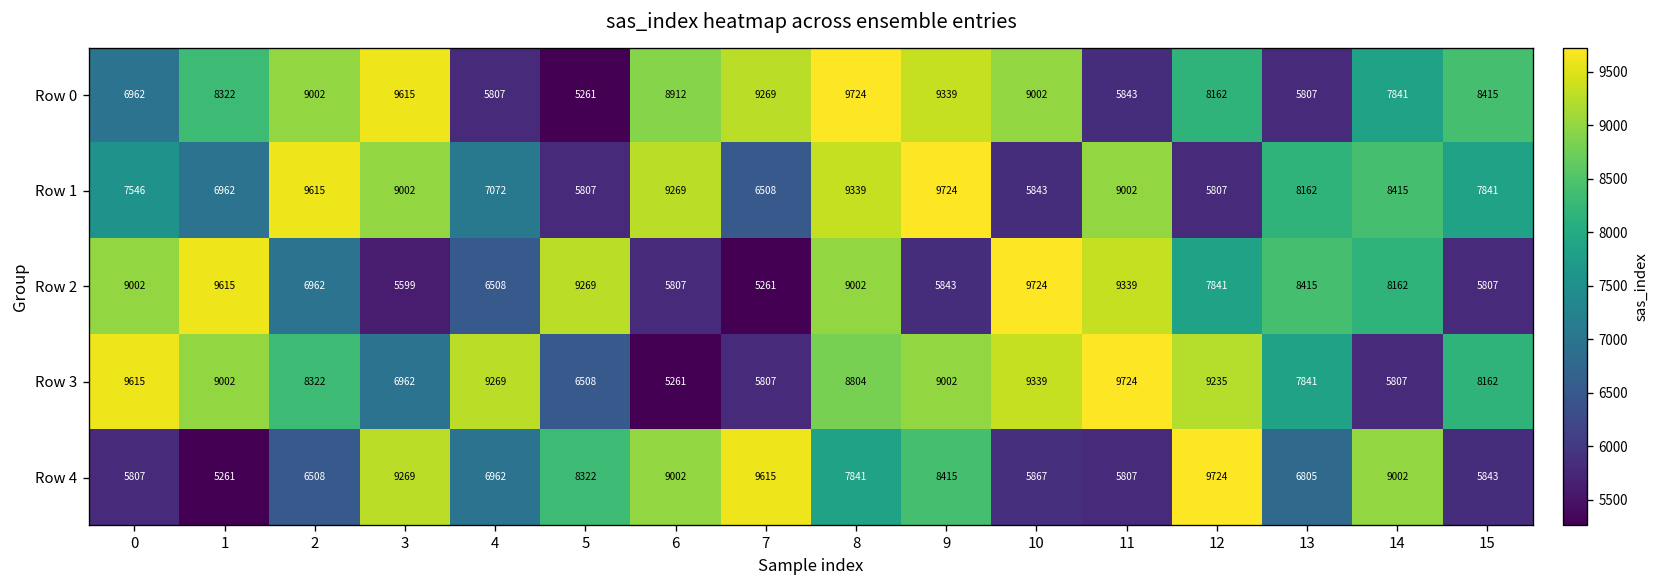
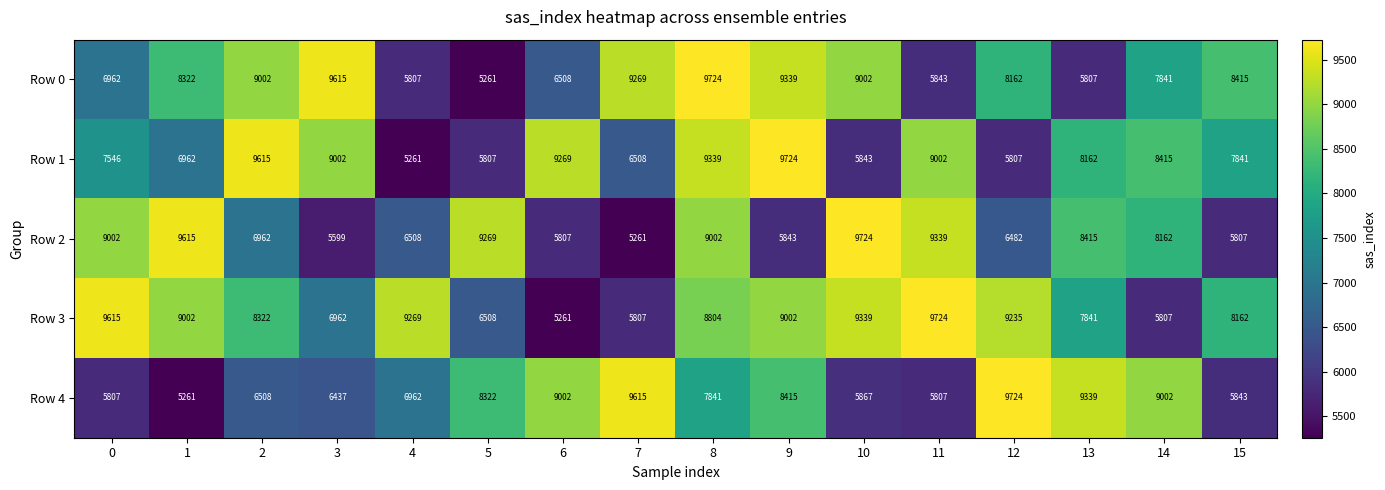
Row 0, 6: 8912 -> 6508
Row 1, 4: 7072 -> 5261
Row 2, 12: 7841 -> 6482
Row 4, 3: 9269 -> 6437
Row 4, 13: 6805 -> 9339
